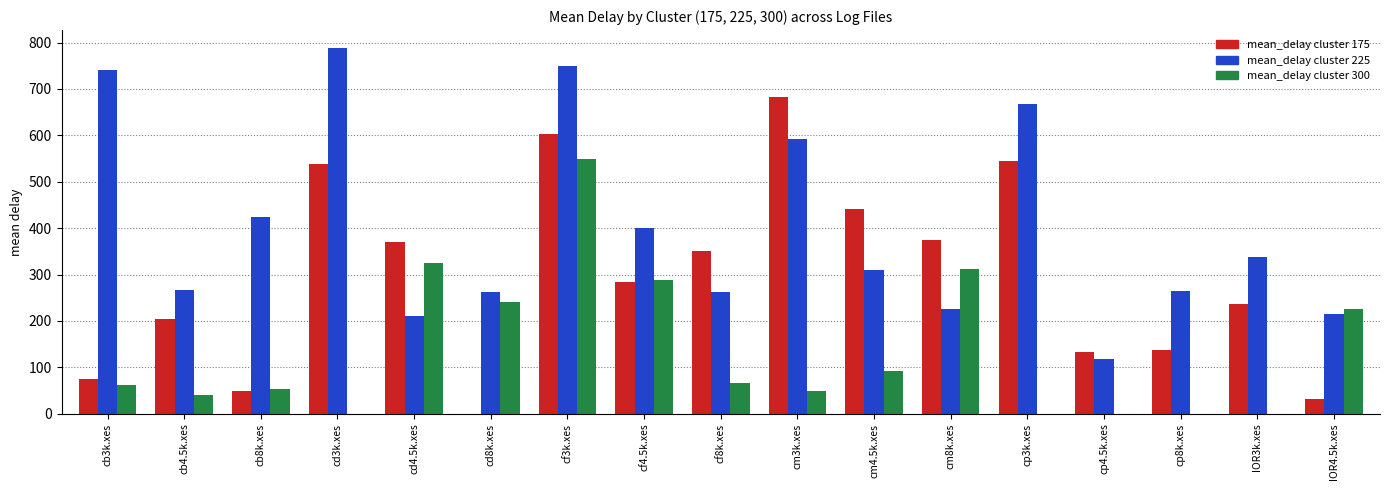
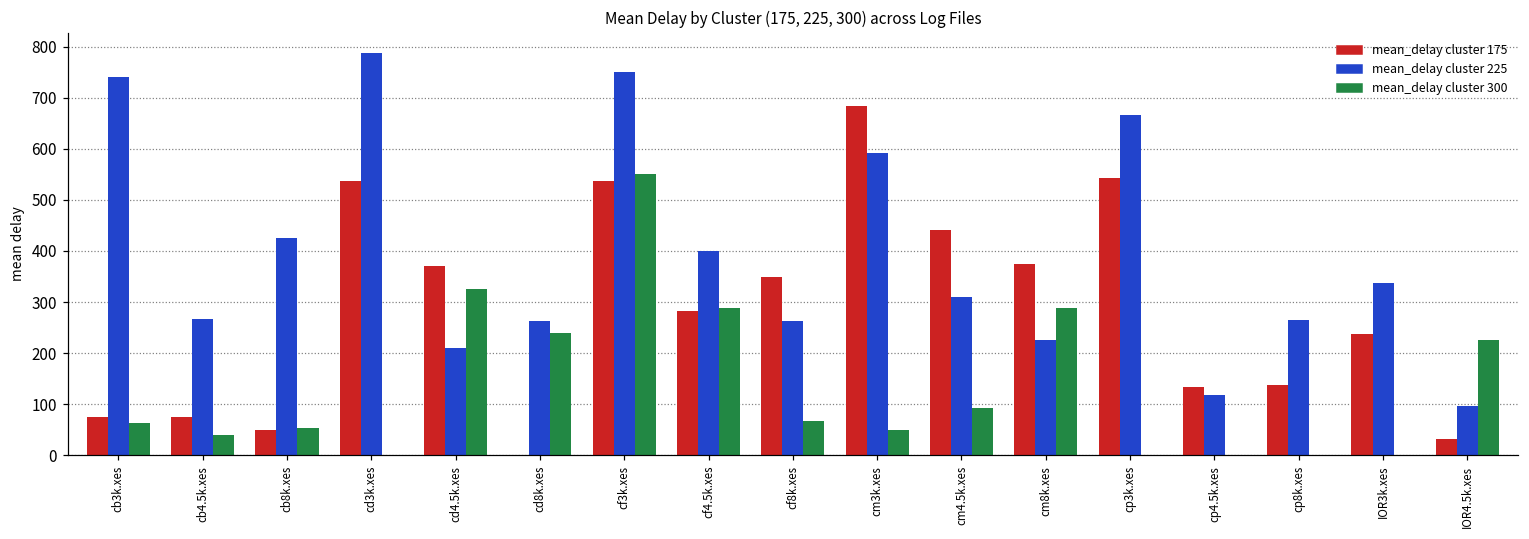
mean_delay cluster 175, cb4.5k.xes: 200 -> 70
mean_delay cluster 175, cf3k.xes: 600 -> 540
mean_delay cluster 300, cm8k.xes: 310 -> 290
mean_delay cluster 225, IOR4.5k.xes: 220 -> 100
